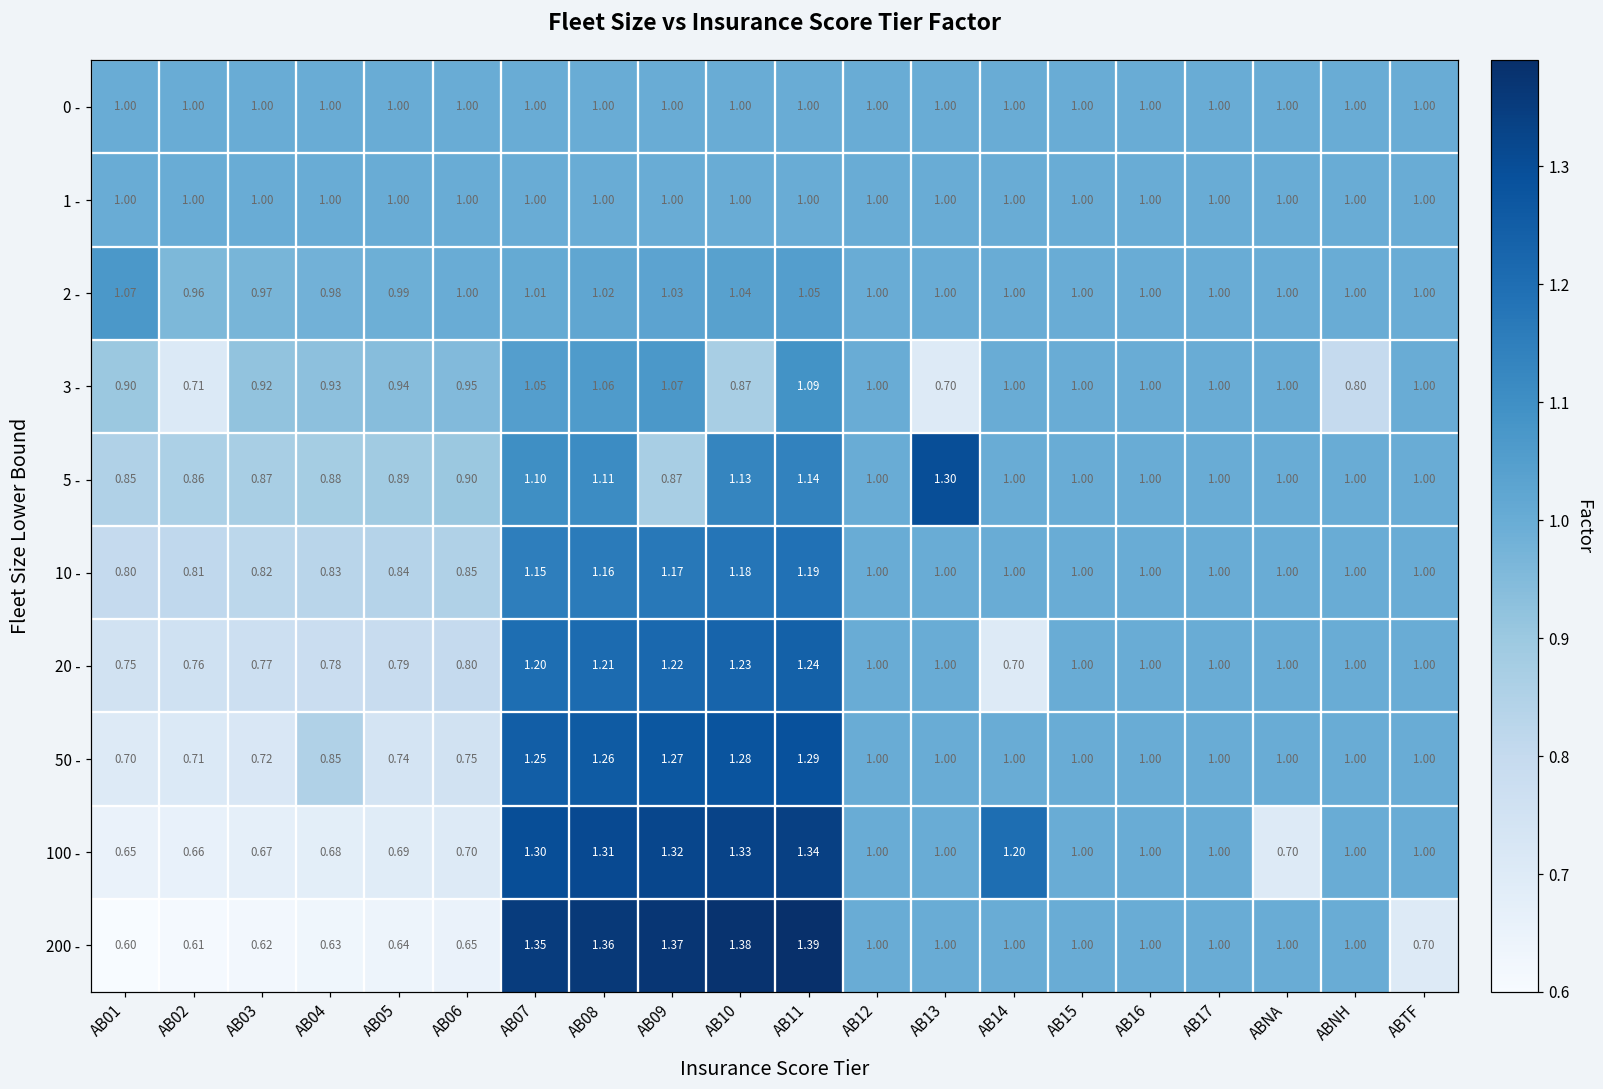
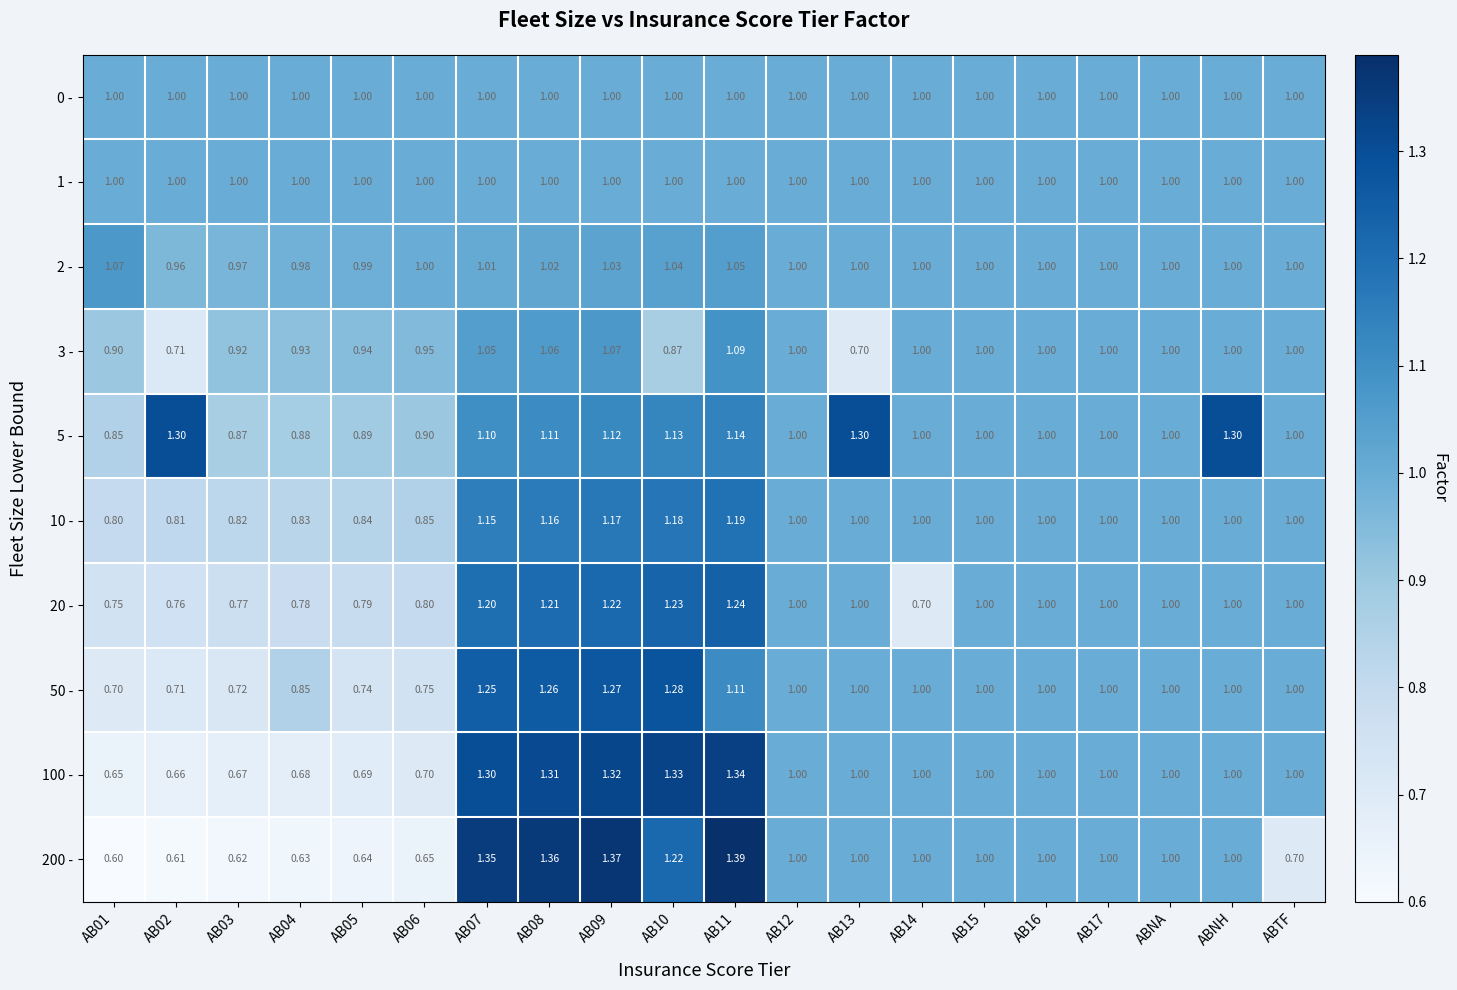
3 -, ABNH: 0.80 -> 1.00
5 -, AB02: 0.86 -> 1.30
5 -, AB09: 0.87 -> 1.12
5 -, ABNH: 1.00 -> 1.30
50 -, AB11: 1.29 -> 1.11
100 -, AB14: 1.20 -> 1.00
100 -, ABNA: 0.70 -> 1.00
200 -, AB10: 1.38 -> 1.22
